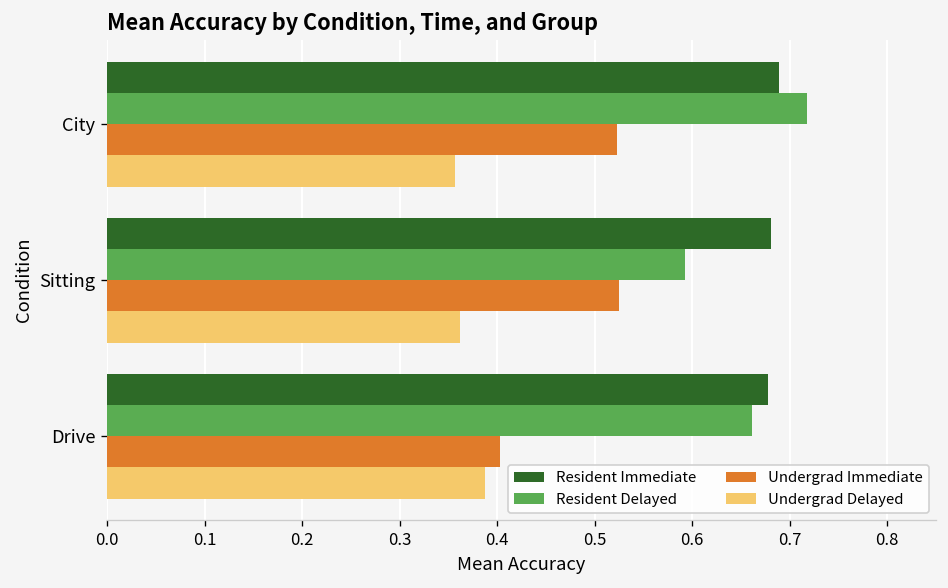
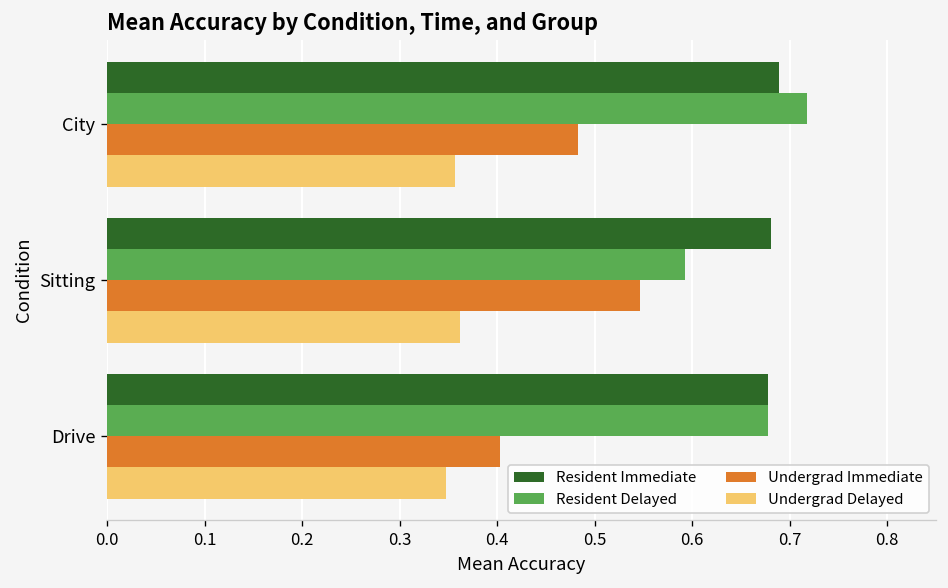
Undergrad Immediate, City: 0.52 -> 0.48
Undergrad Immediate, Sitting: 0.53 -> 0.55
Resident Delayed, Drive: 0.66 -> 0.68
Undergrad Delayed, Drive: 0.39 -> 0.35
